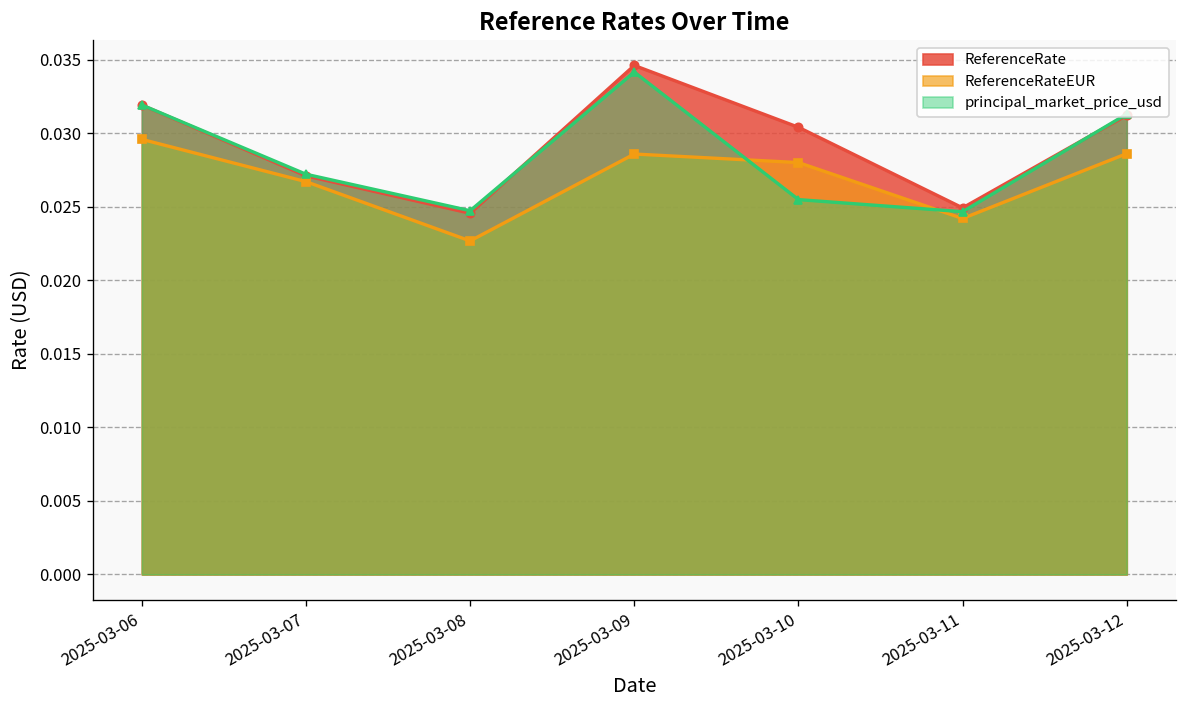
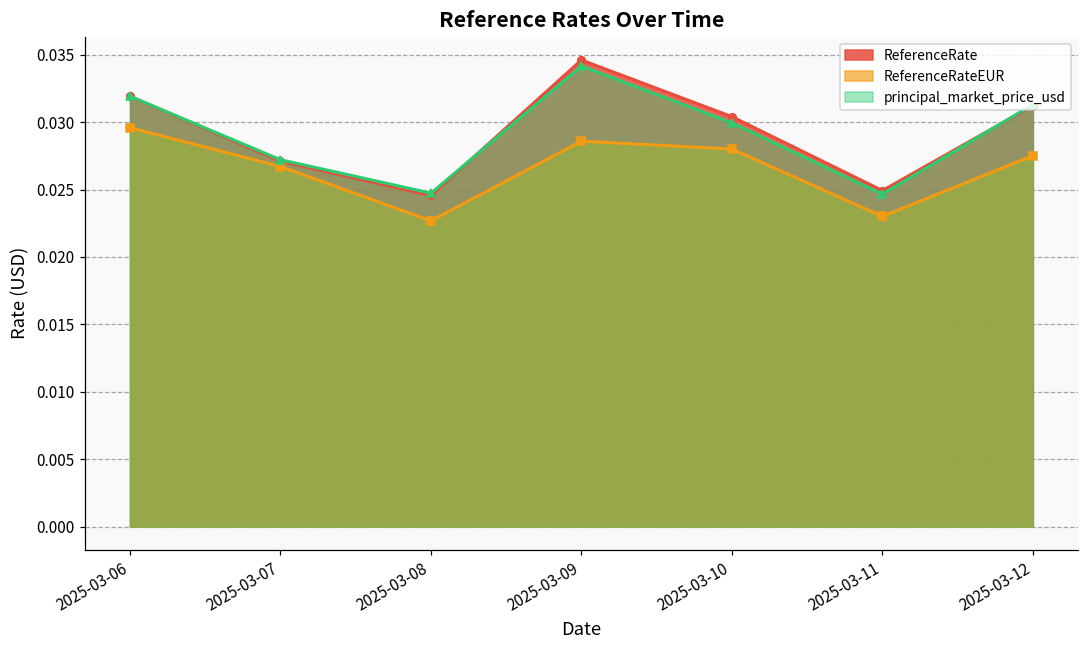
principal_market_price_usd, 2025-03-10: 0.0255 -> 0.0299
ReferenceRateEUR, 2025-03-11: 0.0242 -> 0.0230
ReferenceRateEUR, 2025-03-12: 0.0286 -> 0.0275
